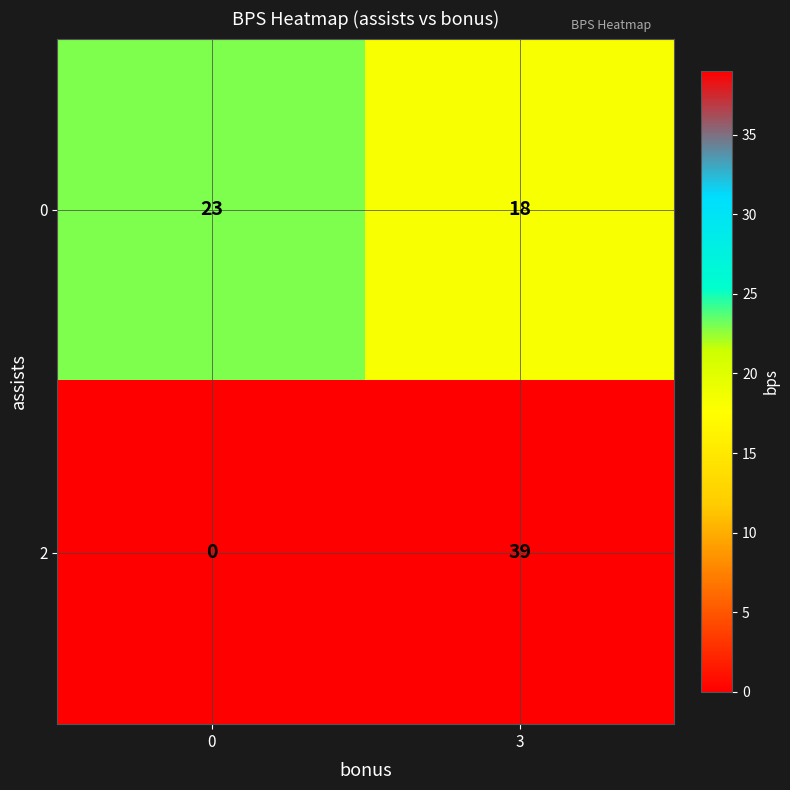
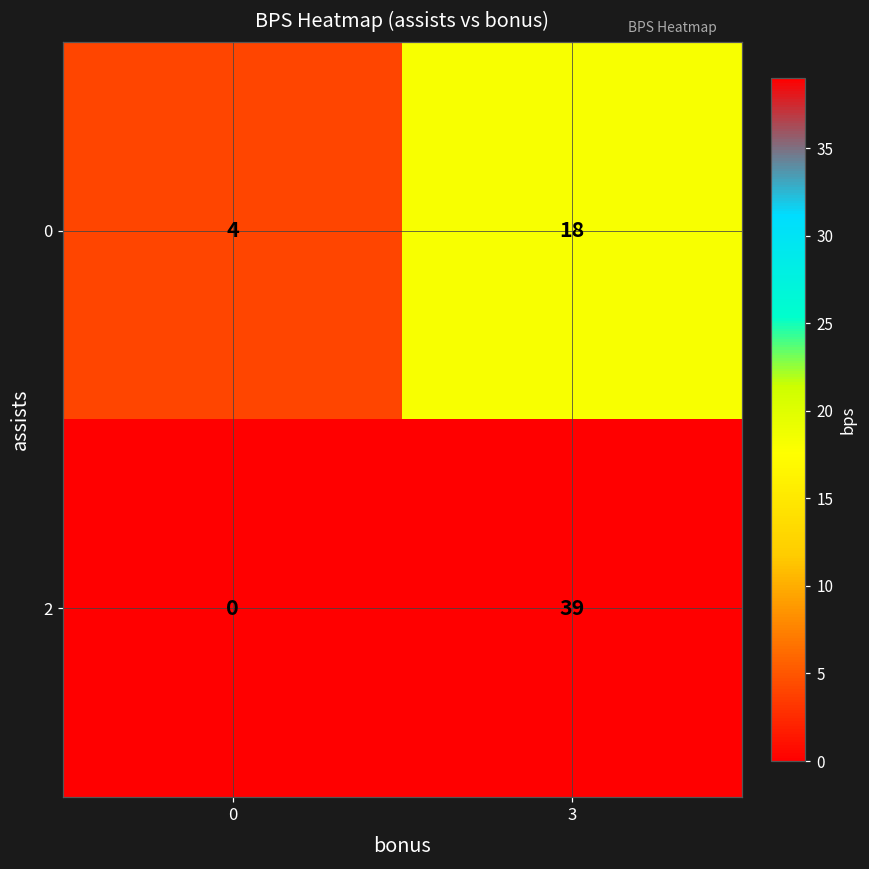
0, 0: 23 -> 4
